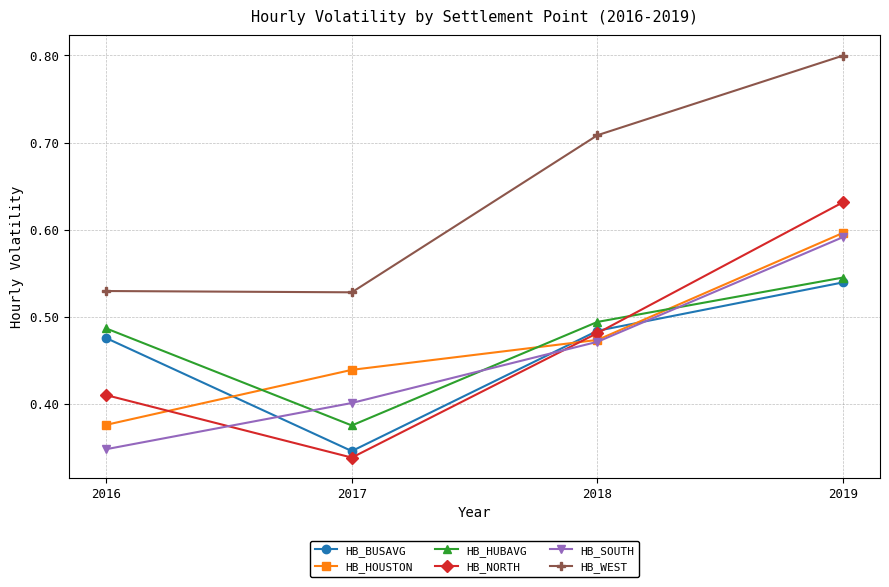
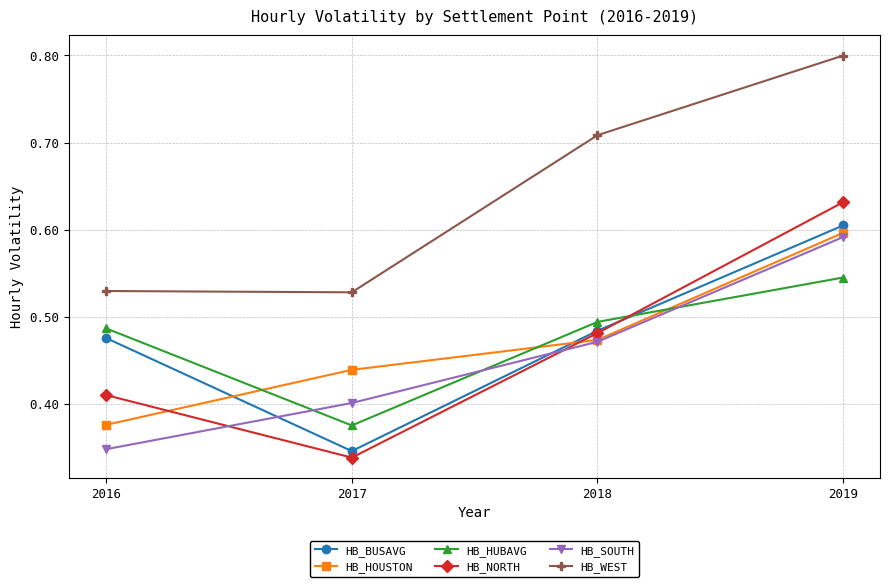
HB_BUSAVG, 2019: 0.54 -> 0.60
